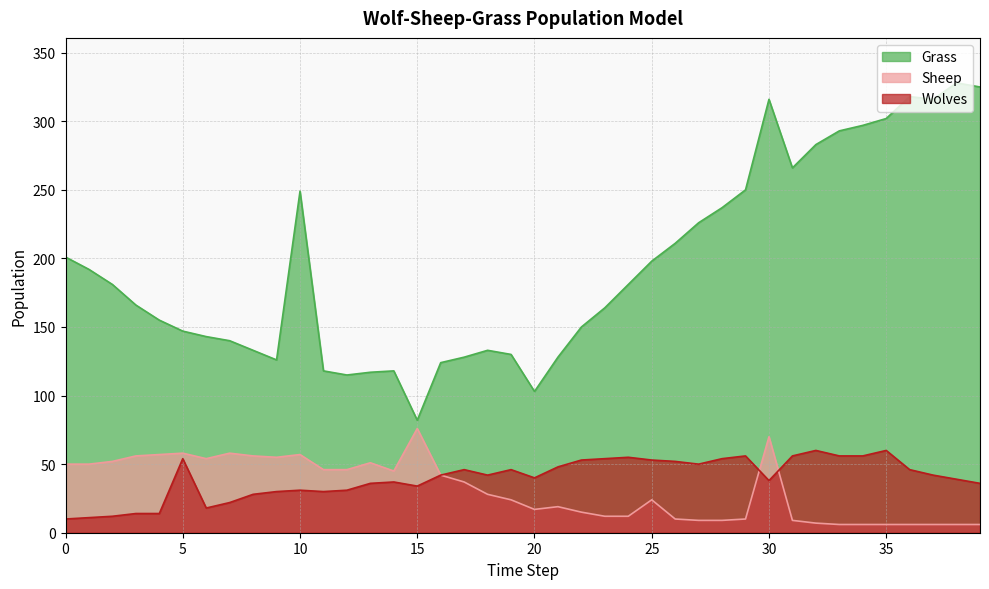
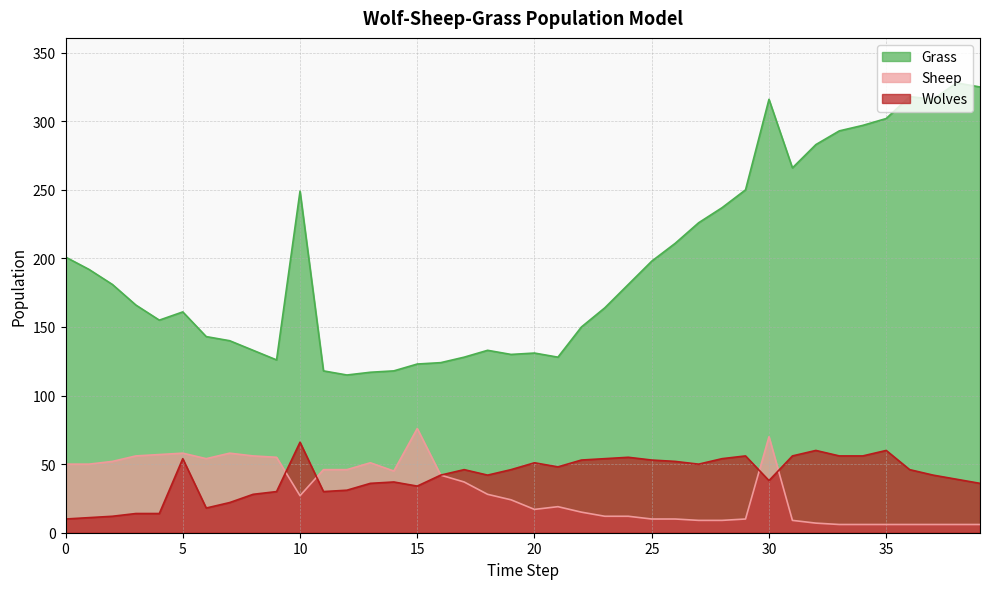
Grass, 5: 147 -> 161
Sheep, 10: 57 -> 27
Wolves, 10: 31 -> 66
Grass, 15: 82 -> 123
Grass, 20: 103 -> 131
Wolves, 20: 40 -> 51
Sheep, 25: 24 -> 10
